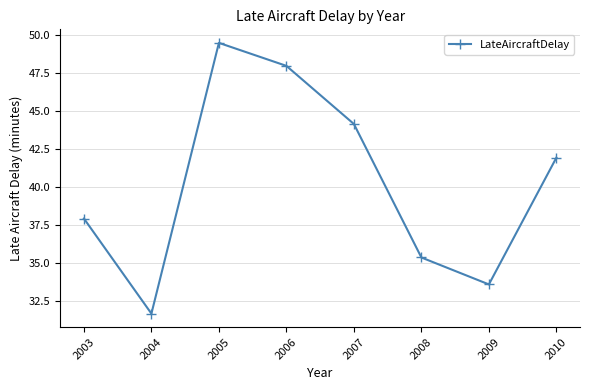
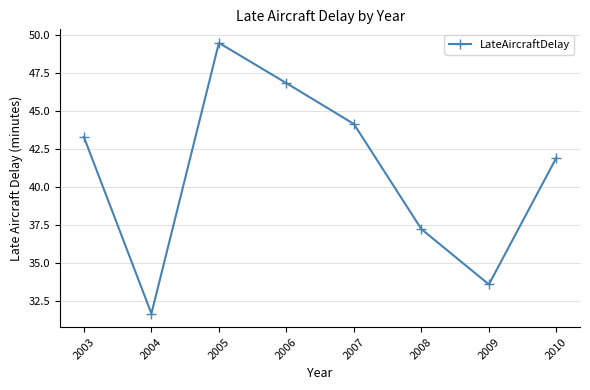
2003: 37.9 -> 43.3
2006: 48.0 -> 46.8
2008: 35.4 -> 37.2
